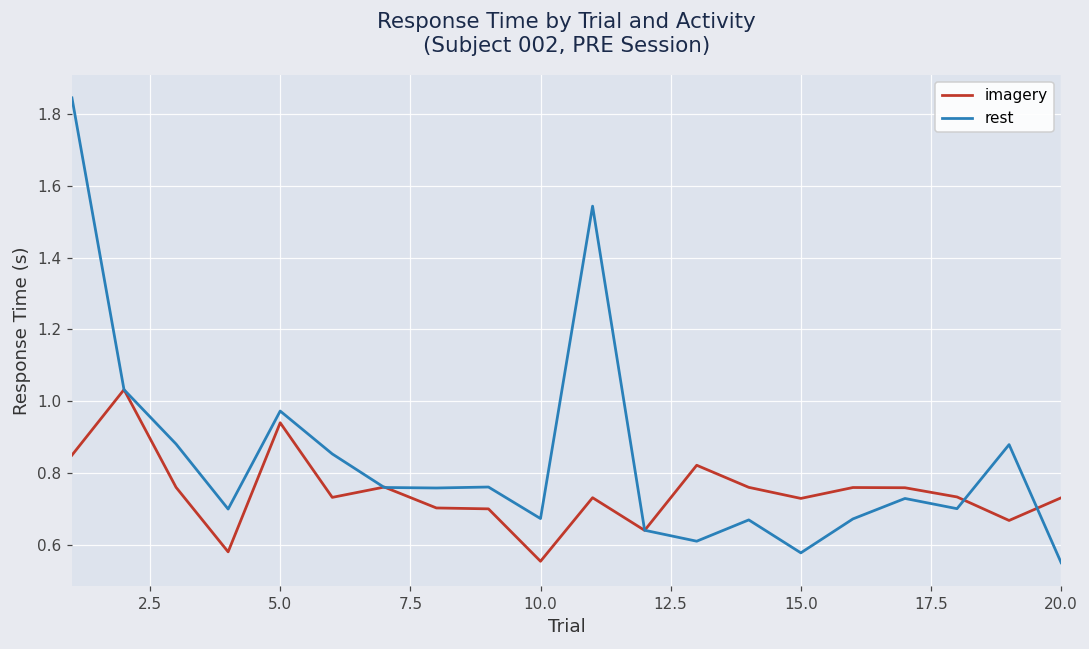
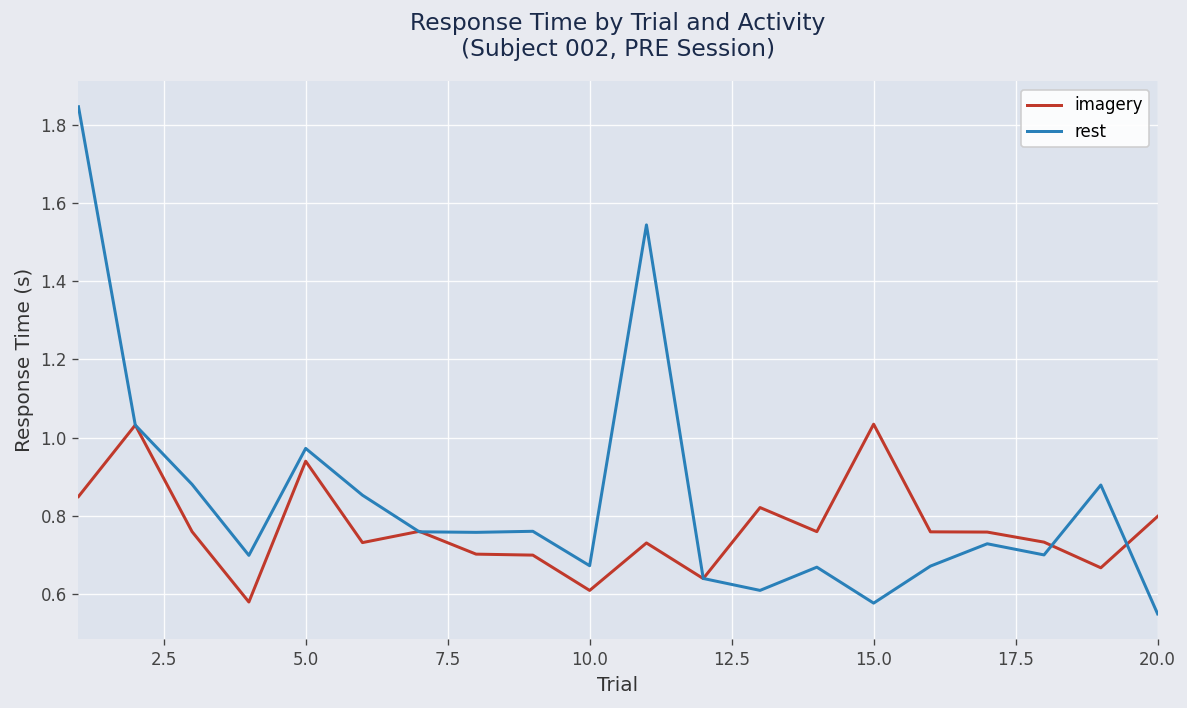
imagery, 10.0: 0.55 -> 0.61
imagery, 15.0: 0.73 -> 1.03
imagery, 20.0: 0.73 -> 0.80
